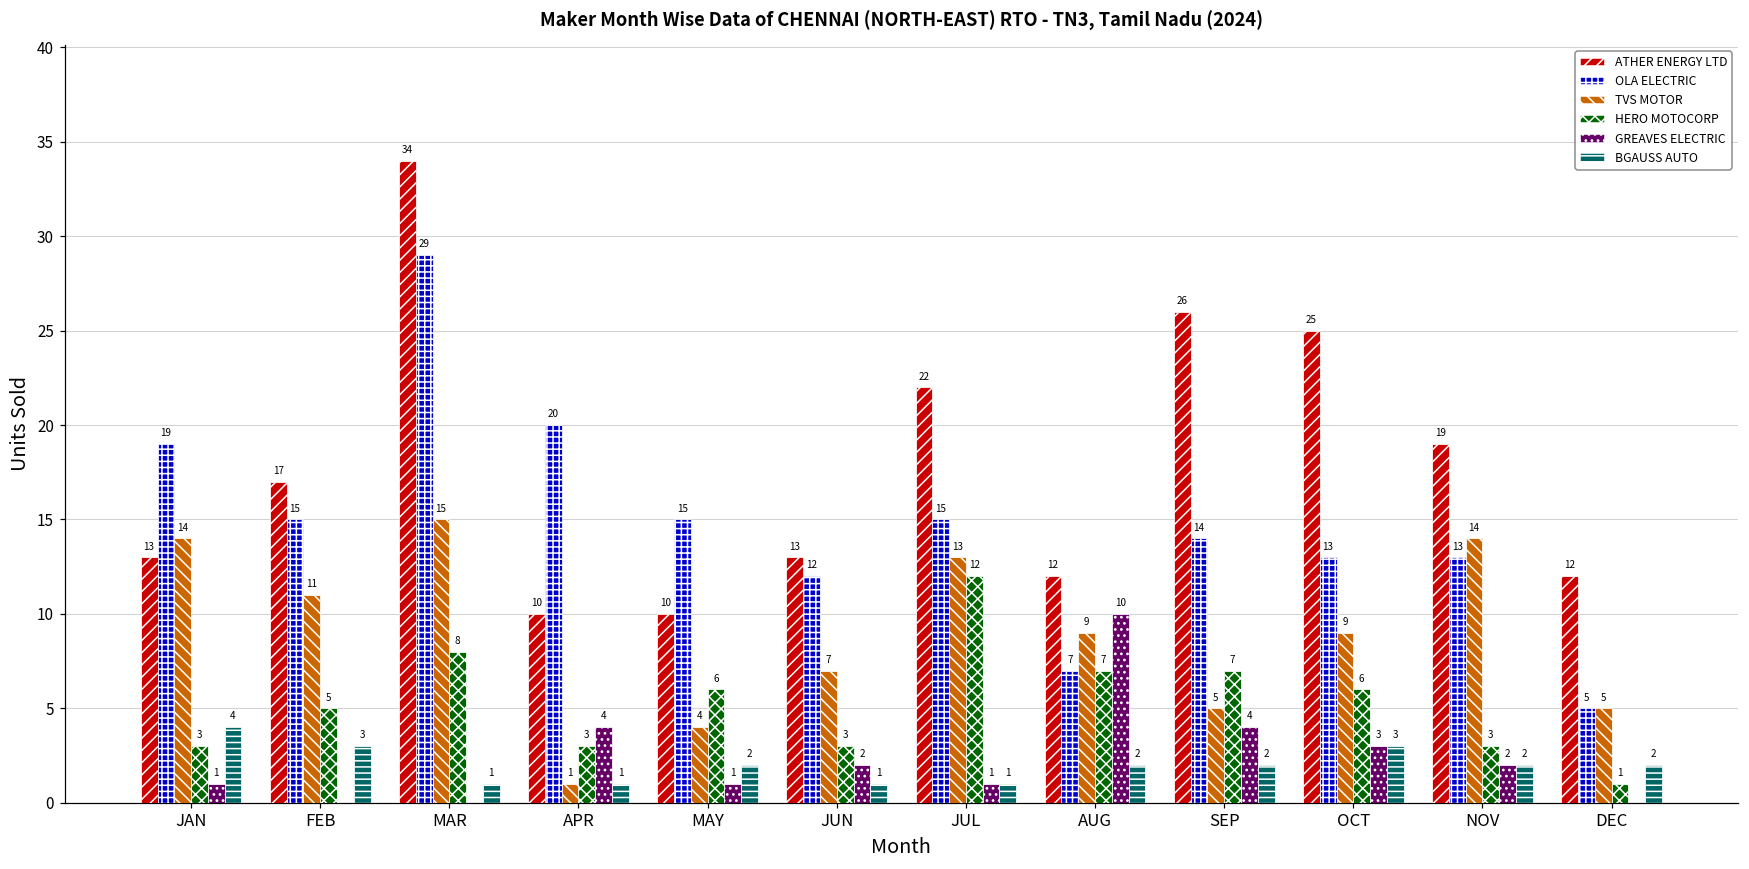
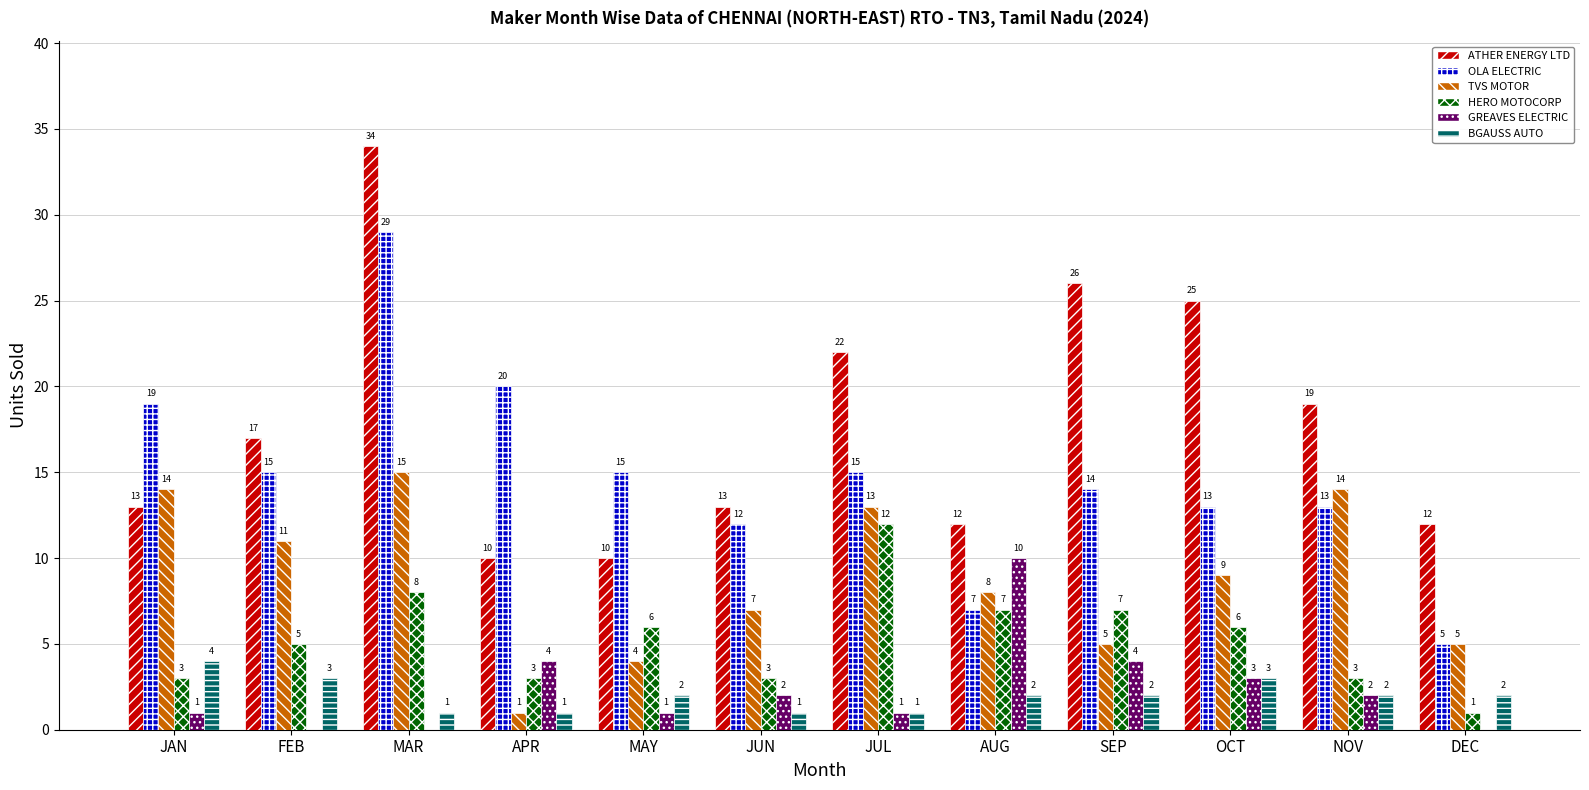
TVS MOTOR, AUG: 9 -> 8
